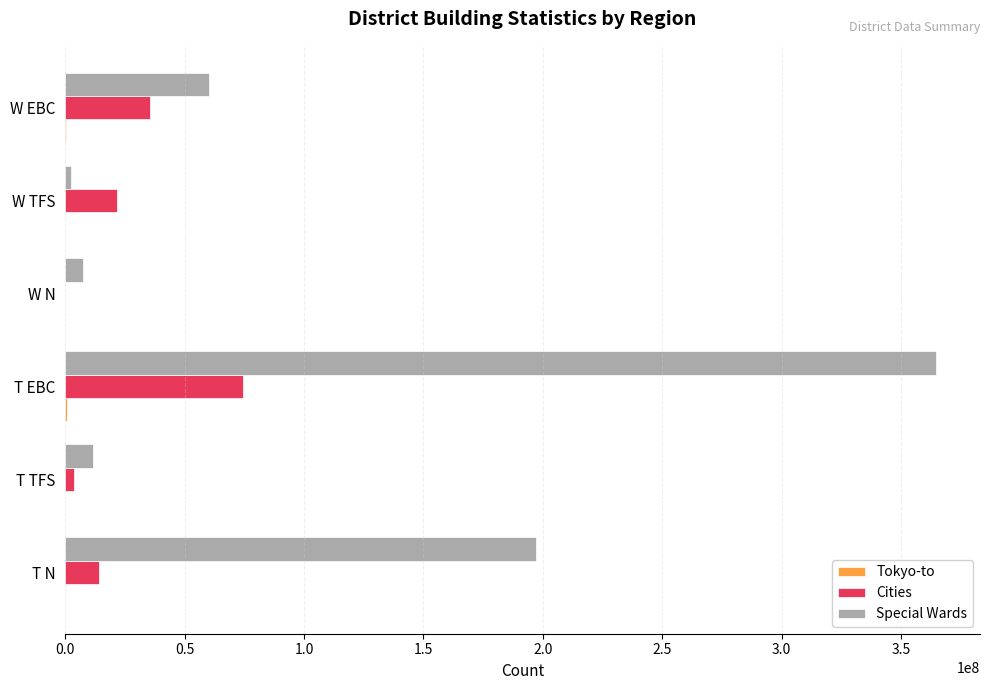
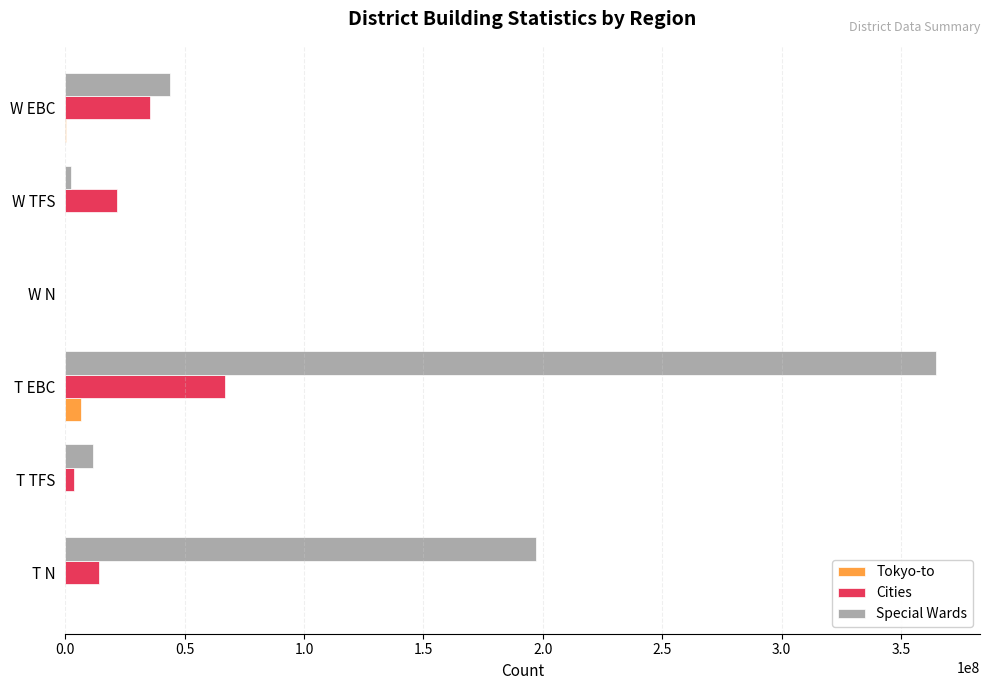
Special Wards, W EBC: 60000000 -> 44000000
Special Wards, W N: 7000000 -> 0
Cities, T EBC: 74000000 -> 67000000
Tokyo-to, T EBC: 1000000 -> 6000000
